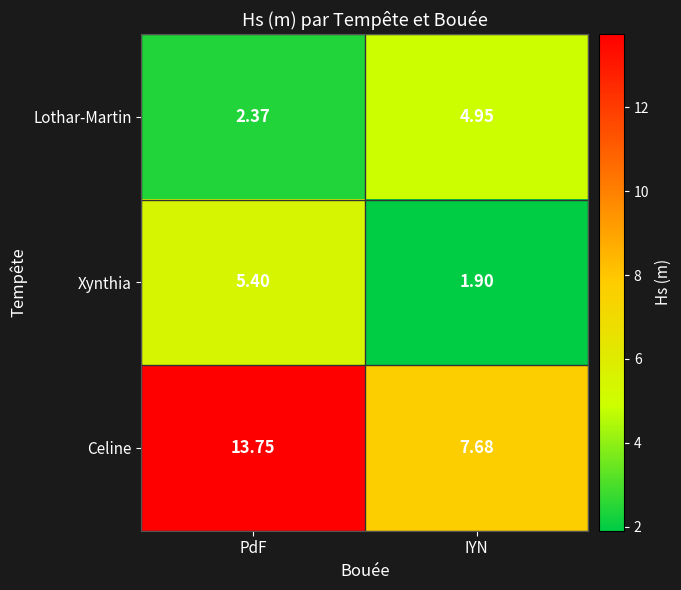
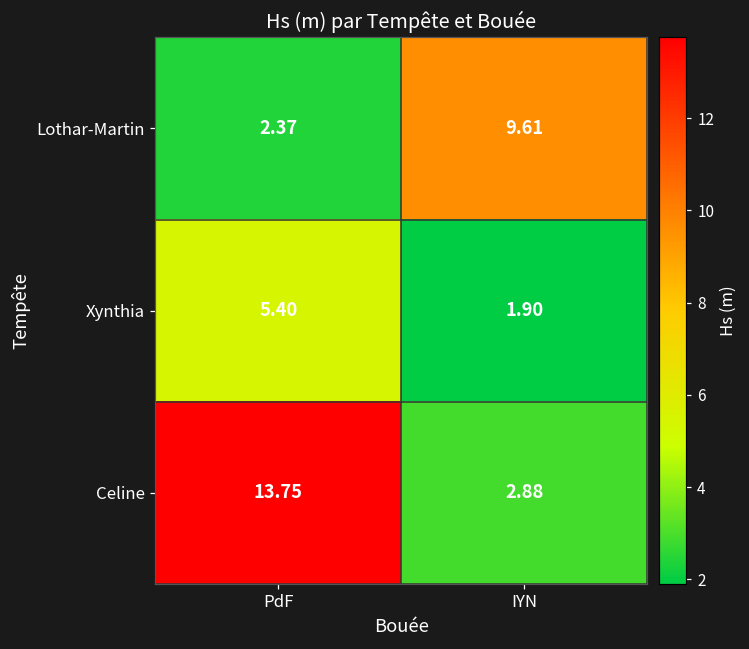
Lothar-Martin, IYN: 4.95 -> 9.61
Celine, IYN: 7.68 -> 2.88
